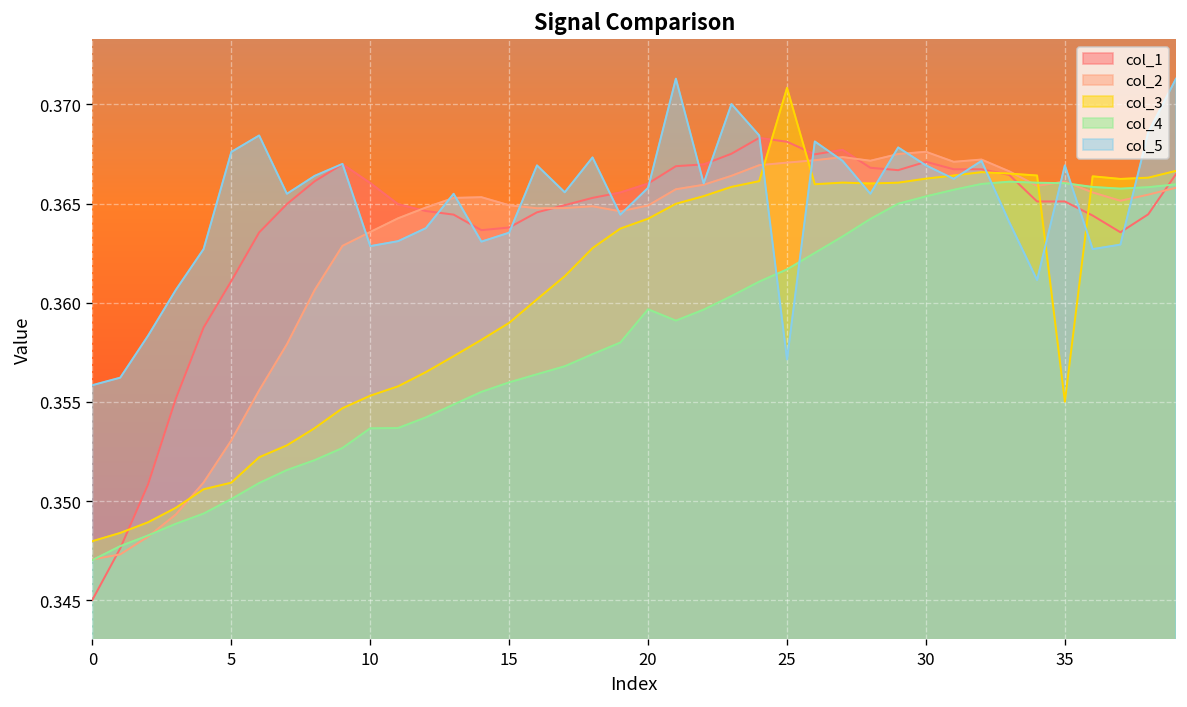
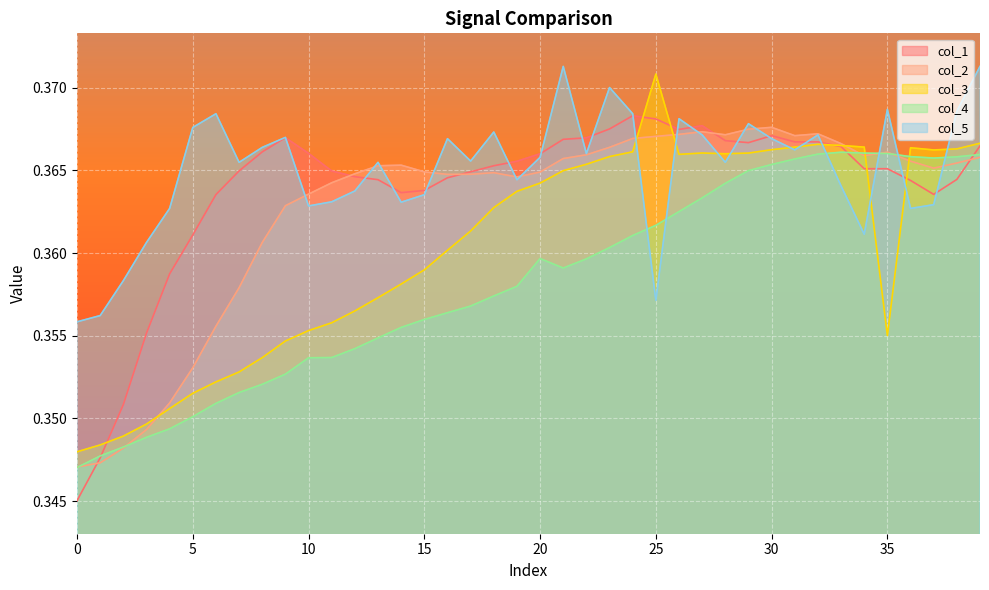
col_3, 5: 0.3509 -> 0.3515
col_5, 35: 0.3669 -> 0.3687
